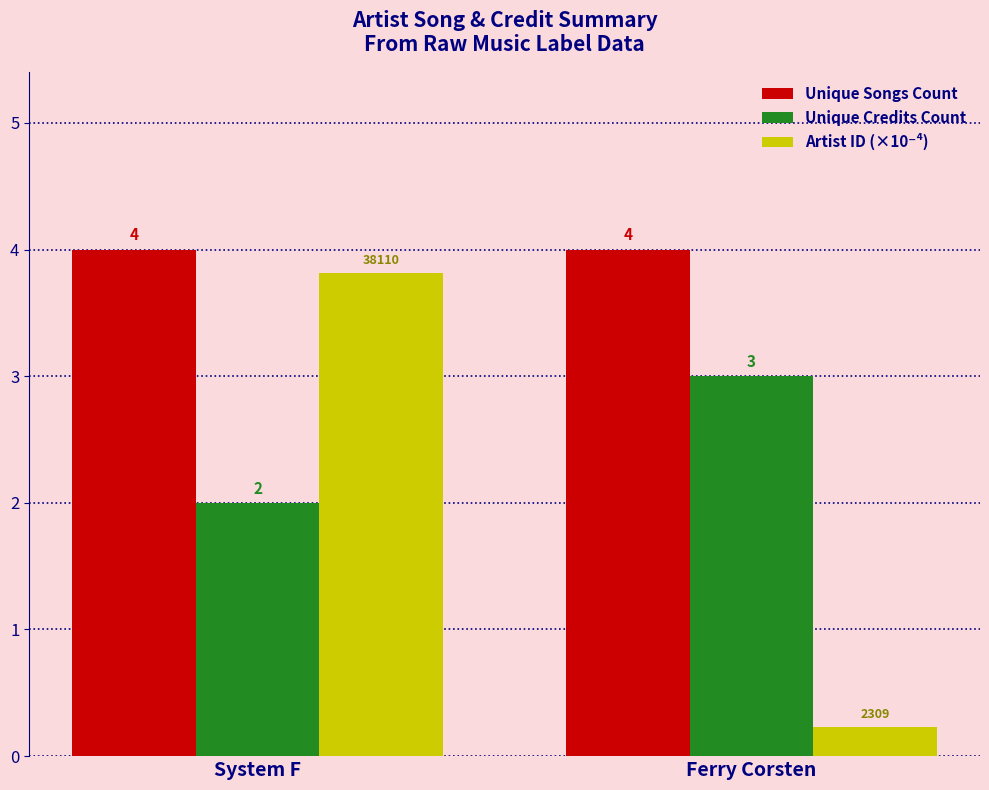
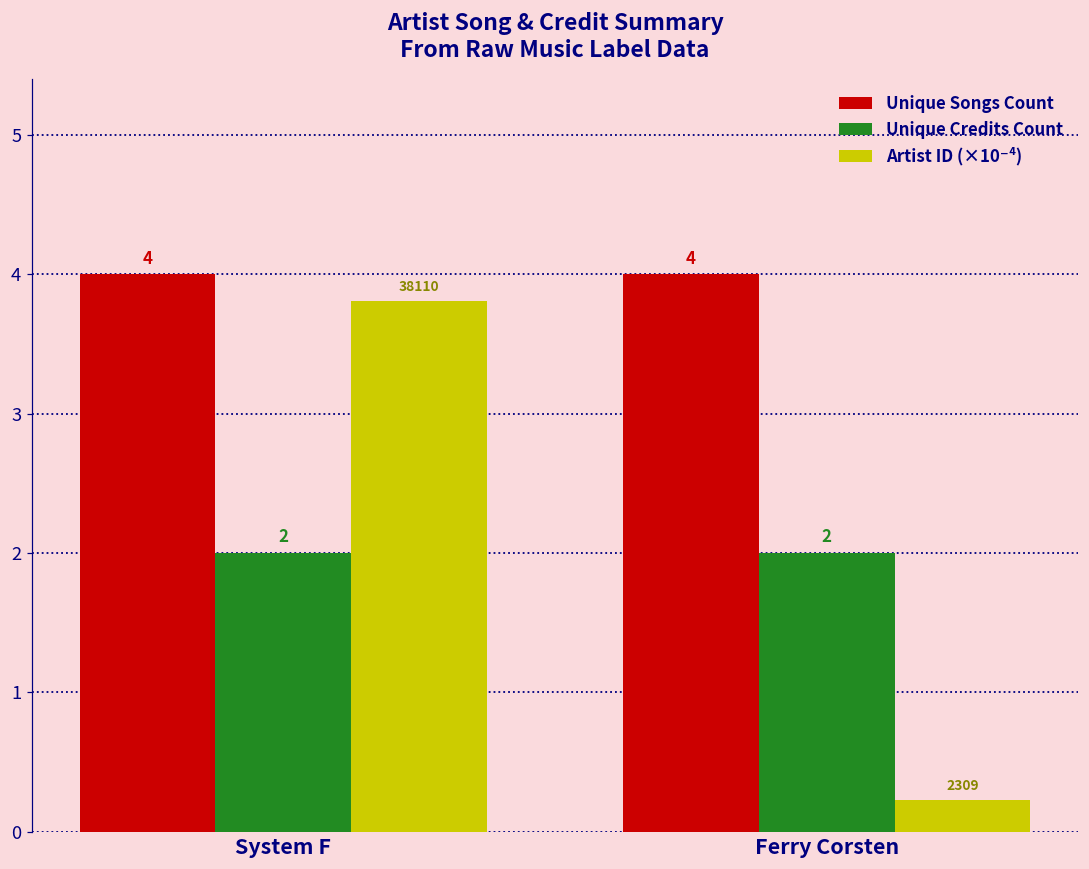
Unique Credits Count, Ferry Corsten: 3 -> 2
